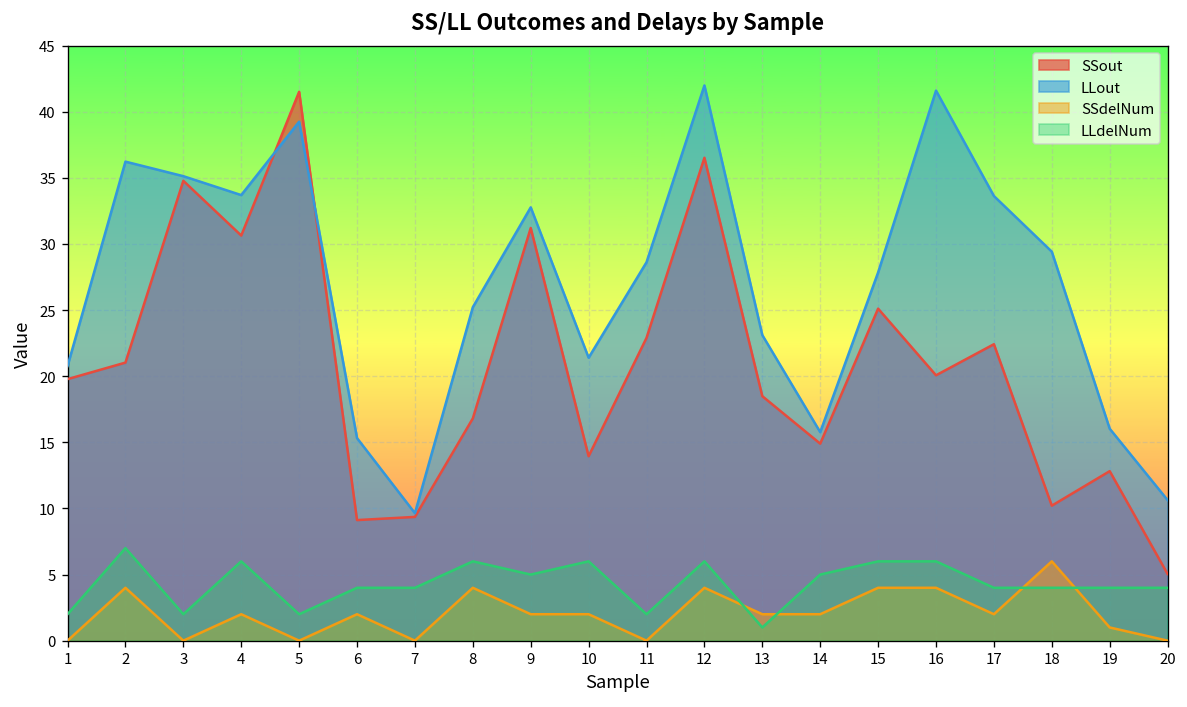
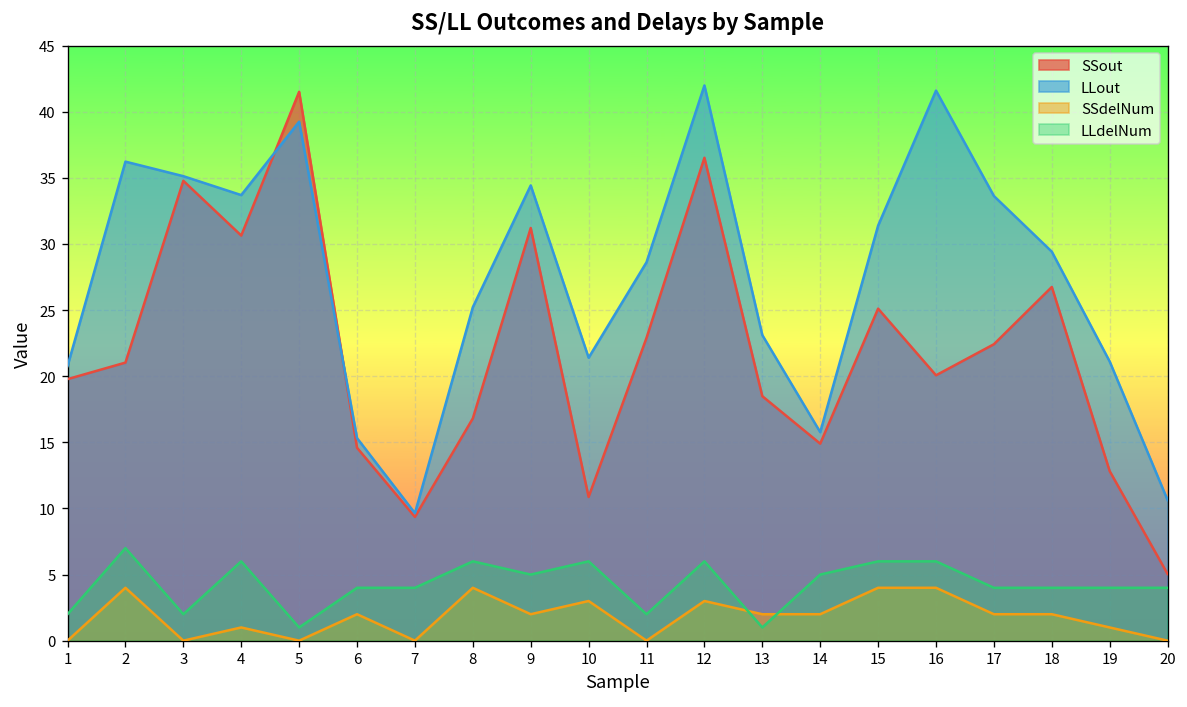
SSdelNum, 4: 2 -> 1
LLdelNum, 5: 2 -> 1
SSout, 6: 9.1 -> 14.6
LLout, 9: 32.8 -> 34.4
SSout, 10: 14.0 -> 10.9
SSdelNum, 10: 2 -> 3
SSdelNum, 12: 4 -> 3
LLout, 15: 27.9 -> 31.4
SSout, 18: 10.2 -> 26.8
SSdelNum, 18: 6 -> 2
LLout, 19: 16.0 -> 21.1
